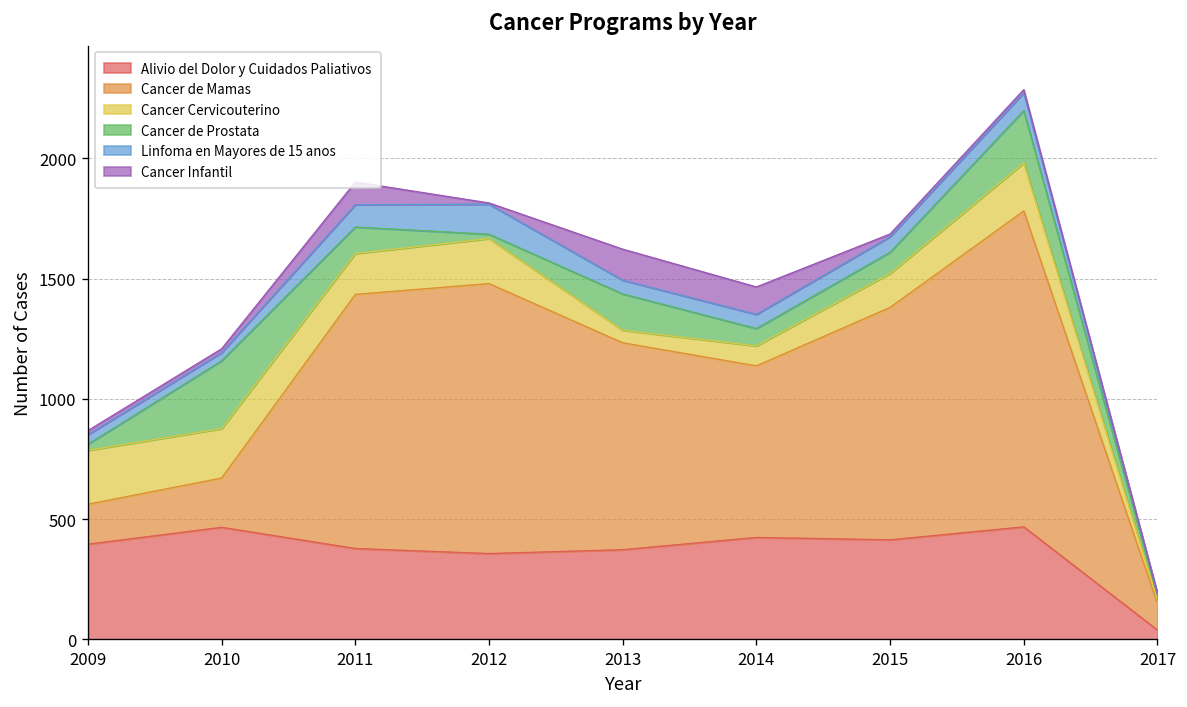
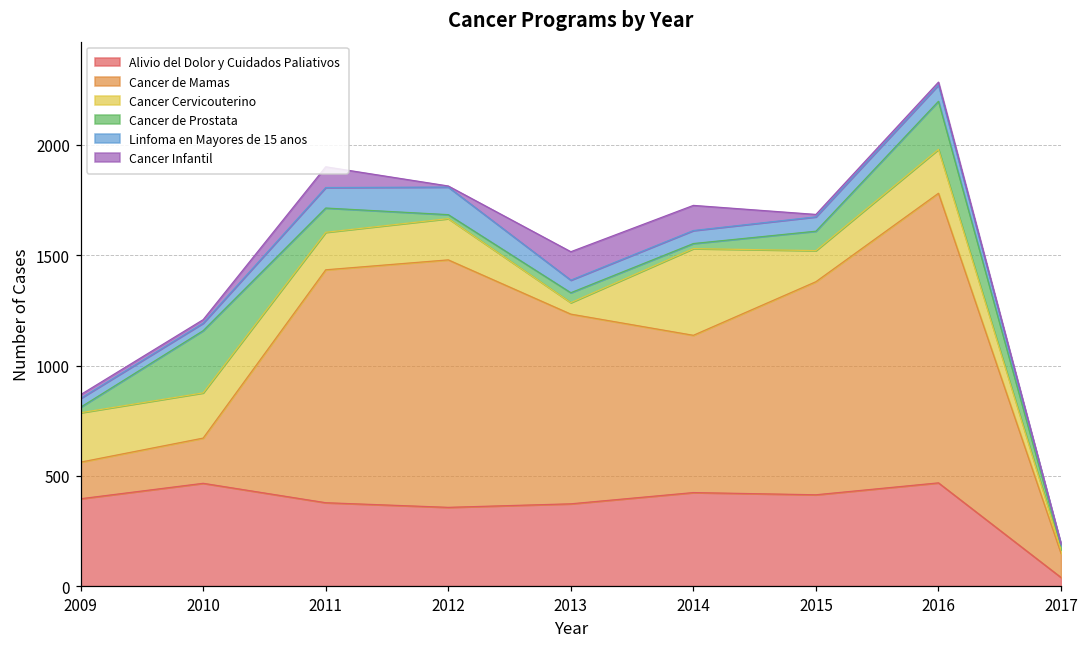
Cancer de Prostata, 2013: 150 -> 50
Cancer Cervicouterino, 2014: 80 -> 390
Cancer de Prostata, 2014: 70 -> 20
